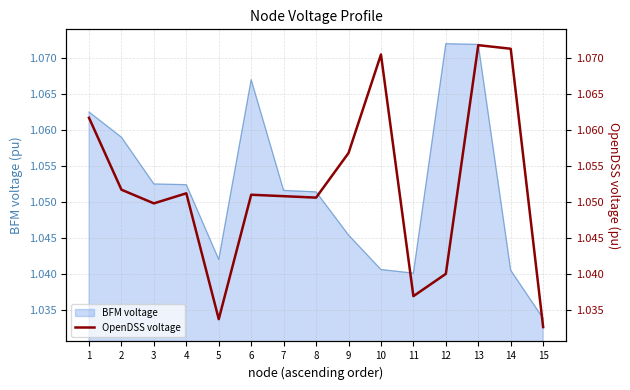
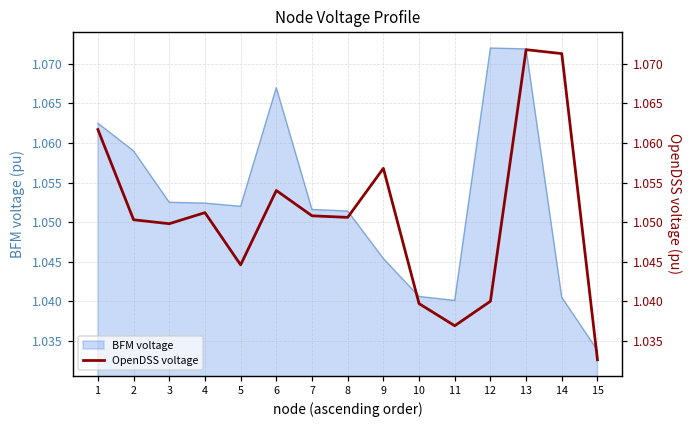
BFM voltage, 5: 1.042 -> 1.052
OpenDSS voltage, 2: 1.052 -> 1.050
OpenDSS voltage, 5: 1.034 -> 1.045
OpenDSS voltage, 6: 1.051 -> 1.054
OpenDSS voltage, 10: 1.071 -> 1.040
